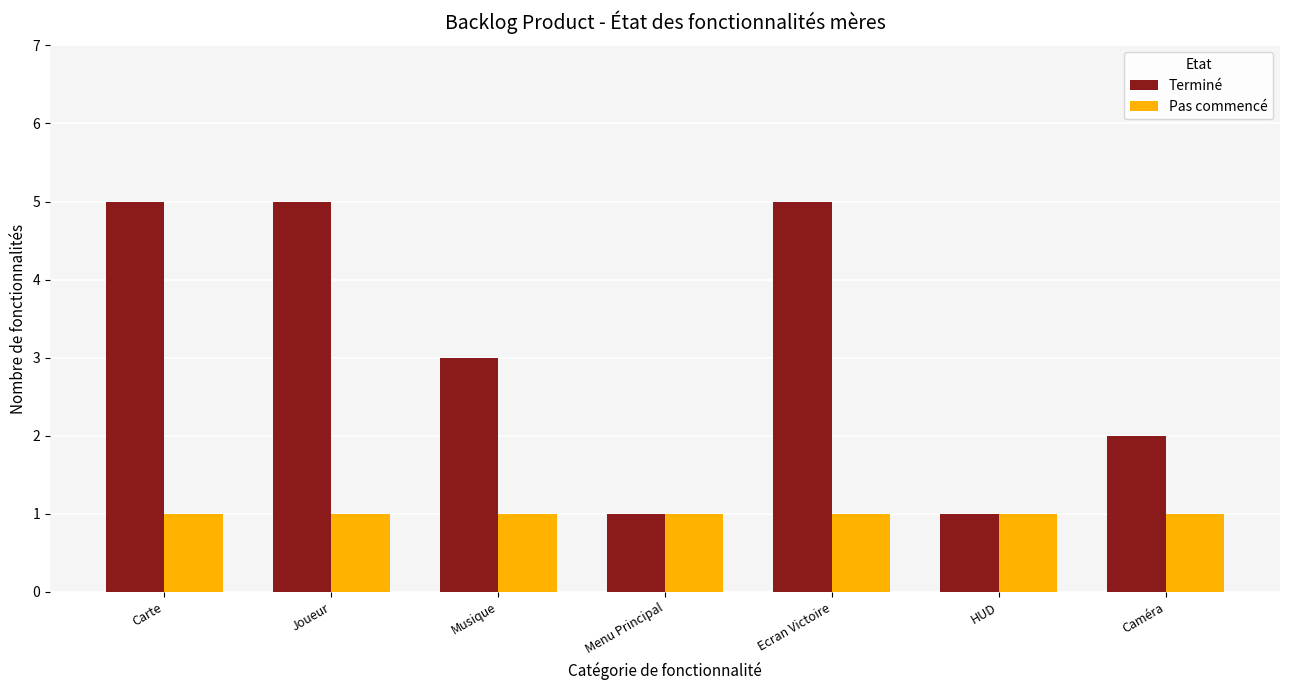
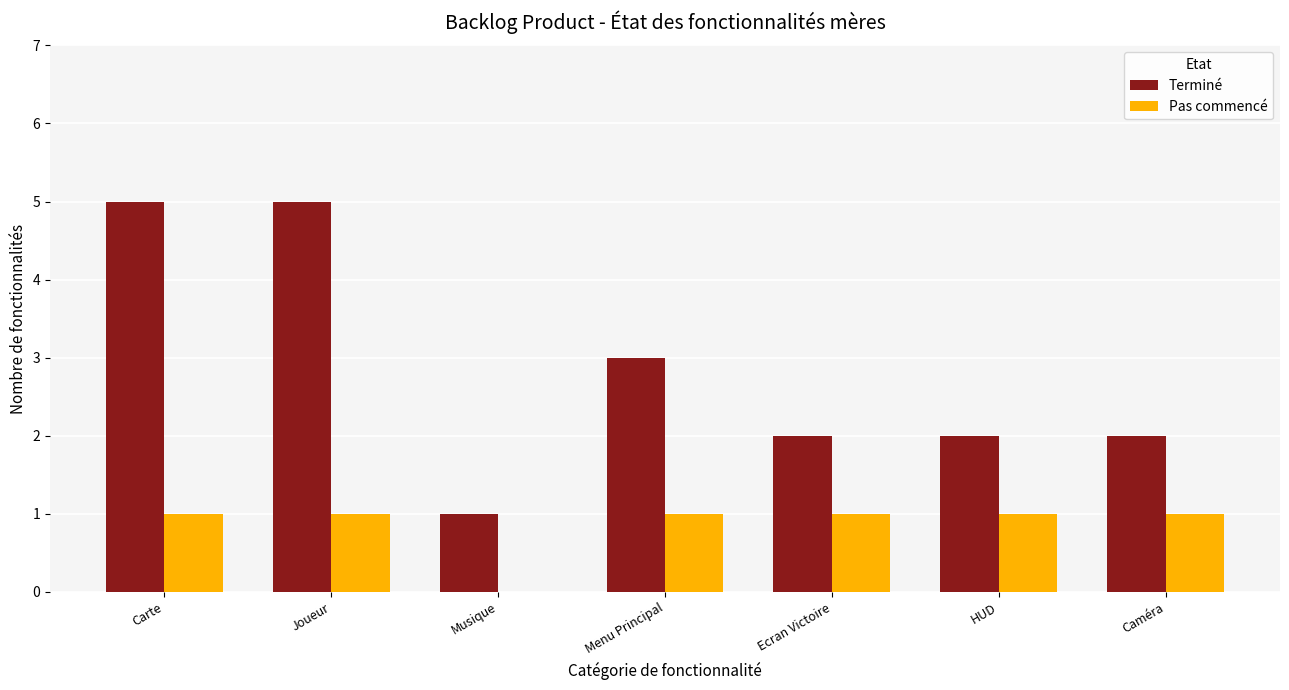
Terminé, Musique: 3 -> 1
Pas commencé, Musique: 1 -> 0
Terminé, Menu Principal: 1 -> 3
Terminé, Ecran Victoire: 5 -> 2
Terminé, HUD: 1 -> 2
